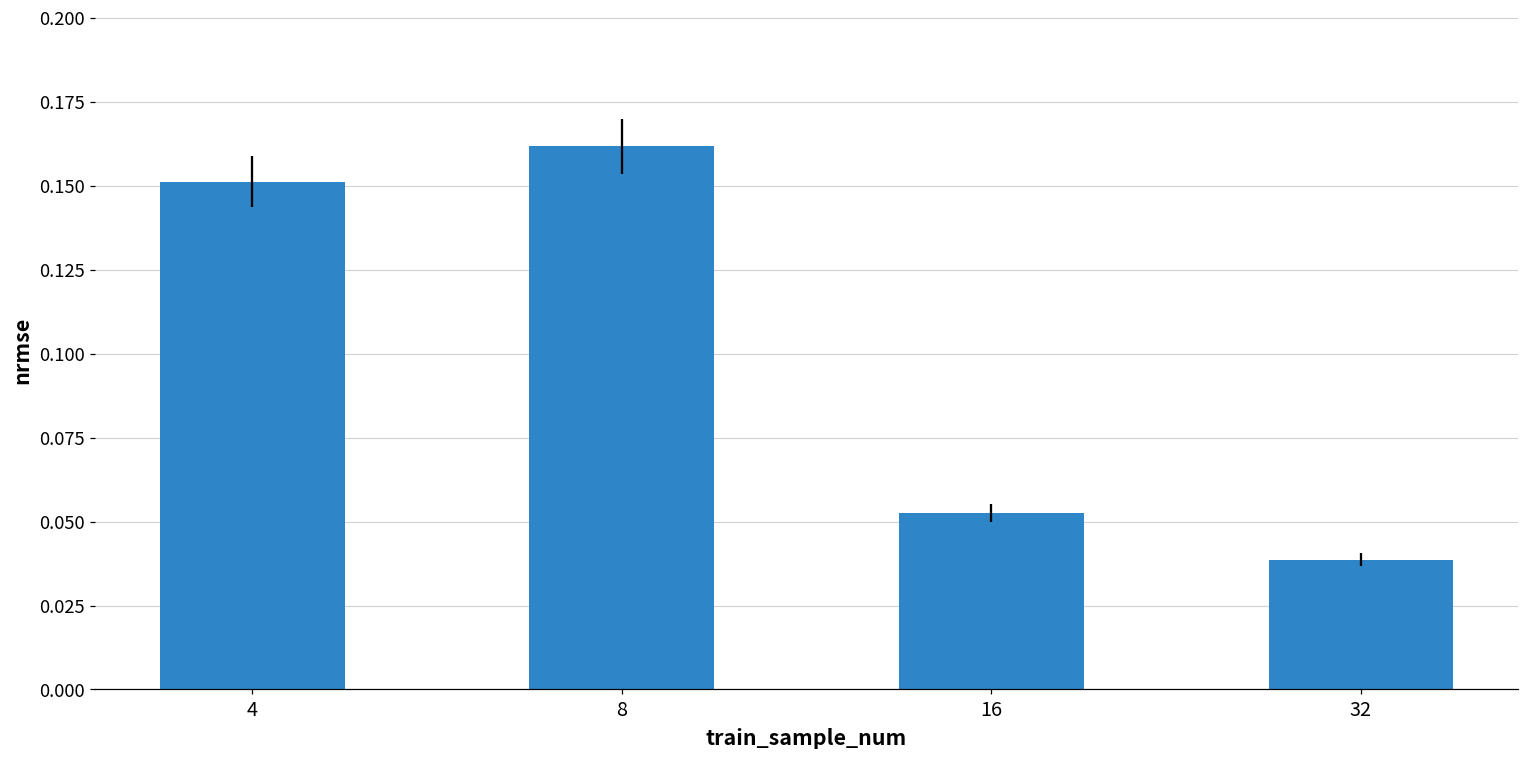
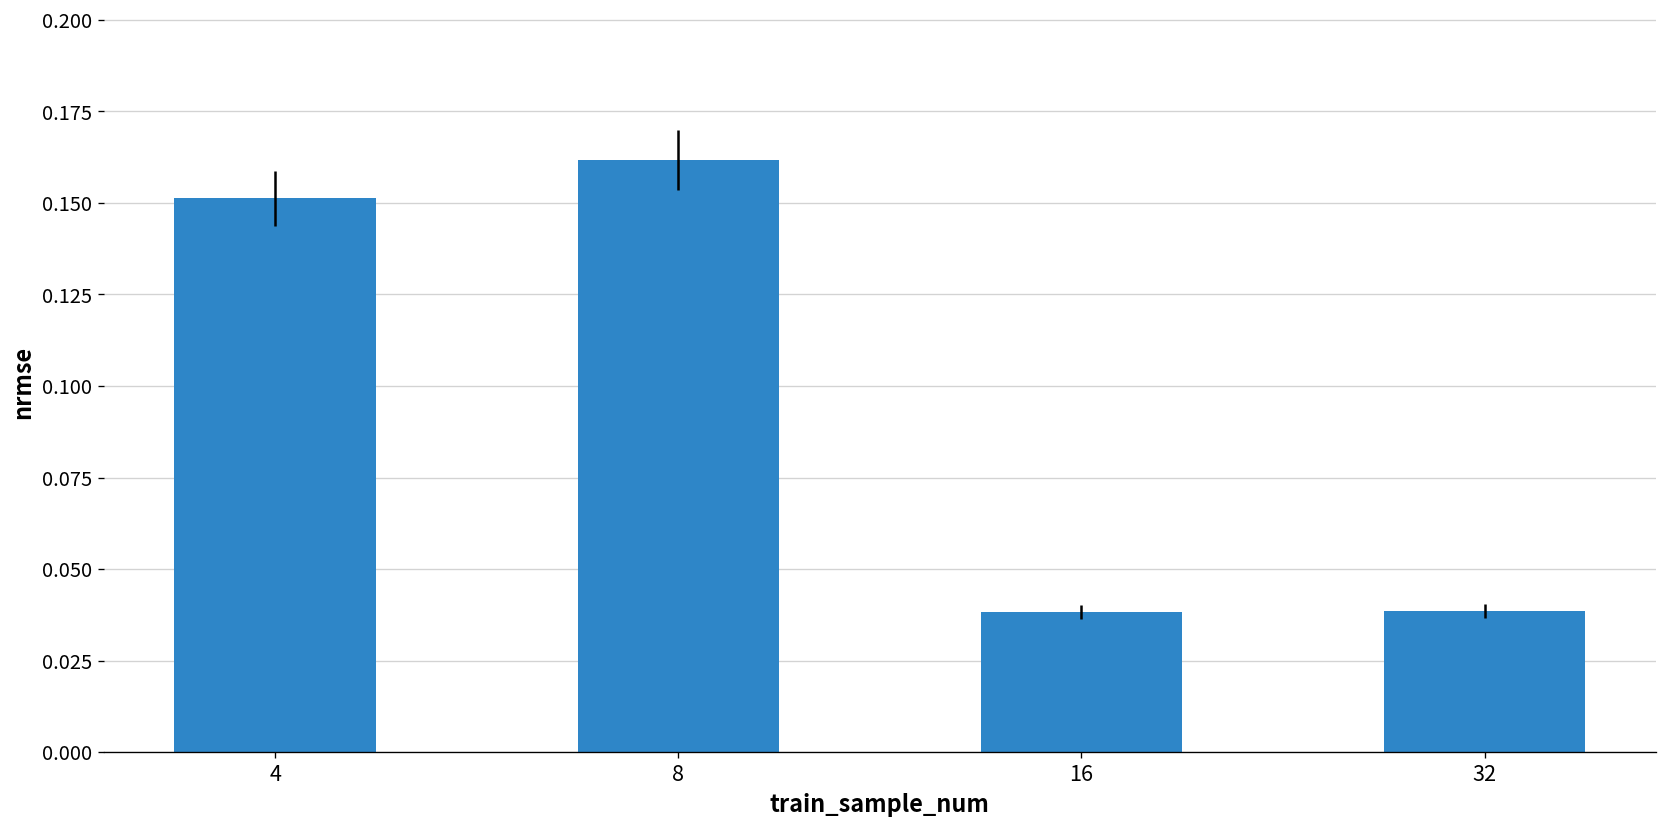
16: 0.053 -> 0.038
